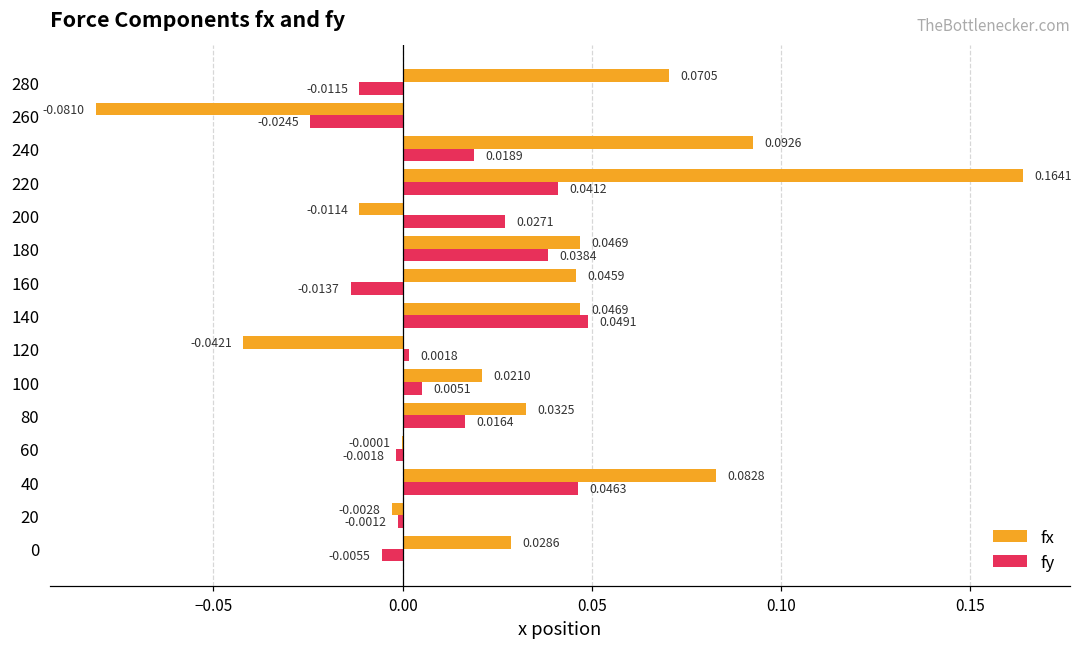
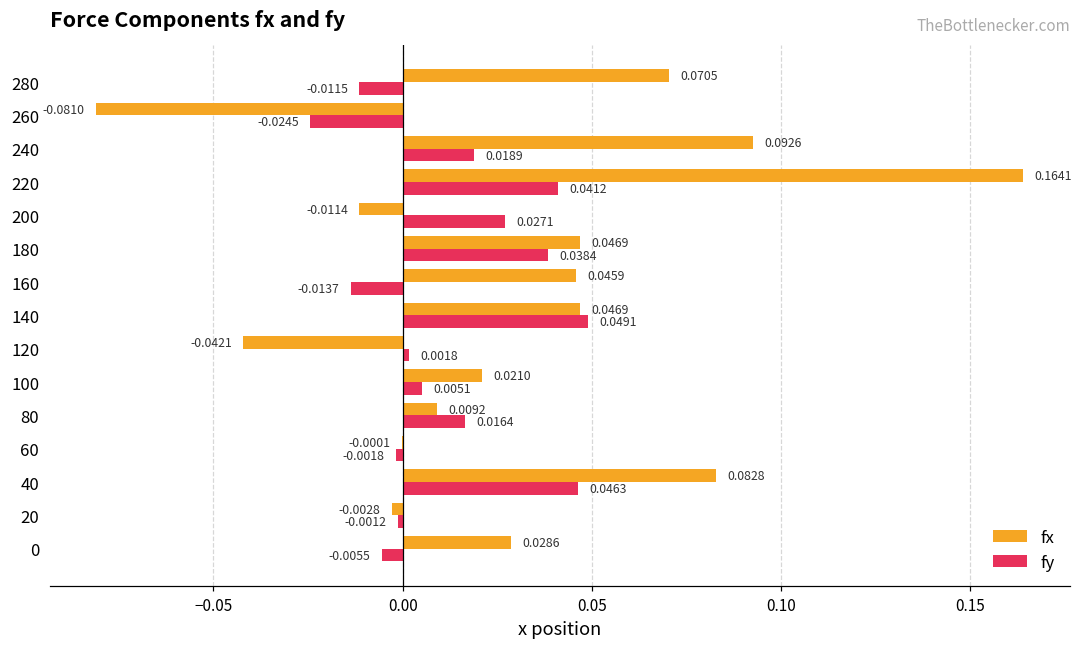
fx, 80: 0.0325 -> 0.0092
